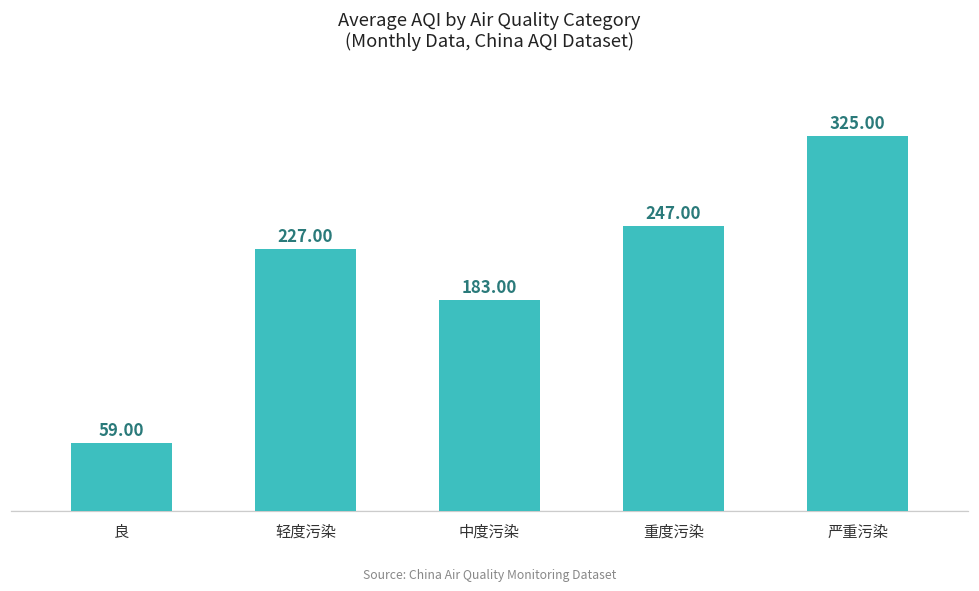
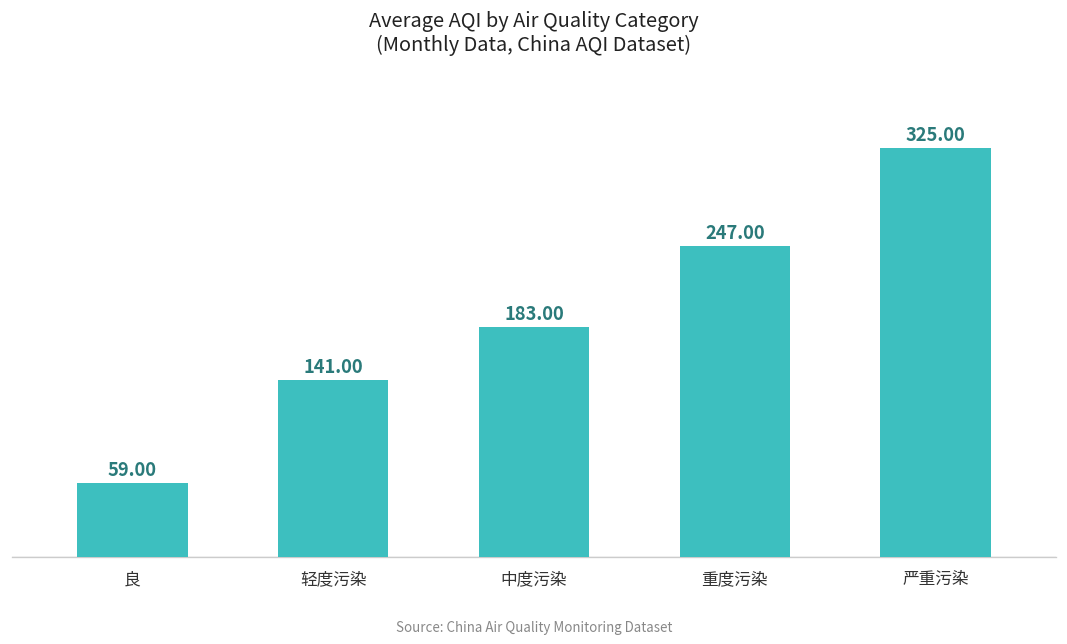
轻度污染: 227.00 -> 141.00
